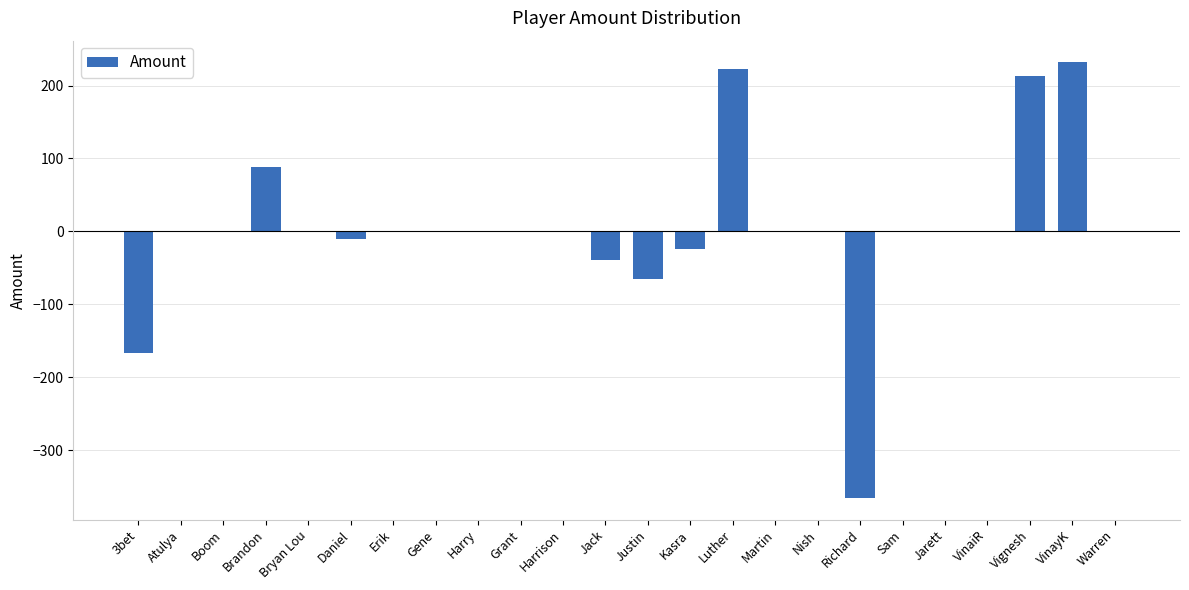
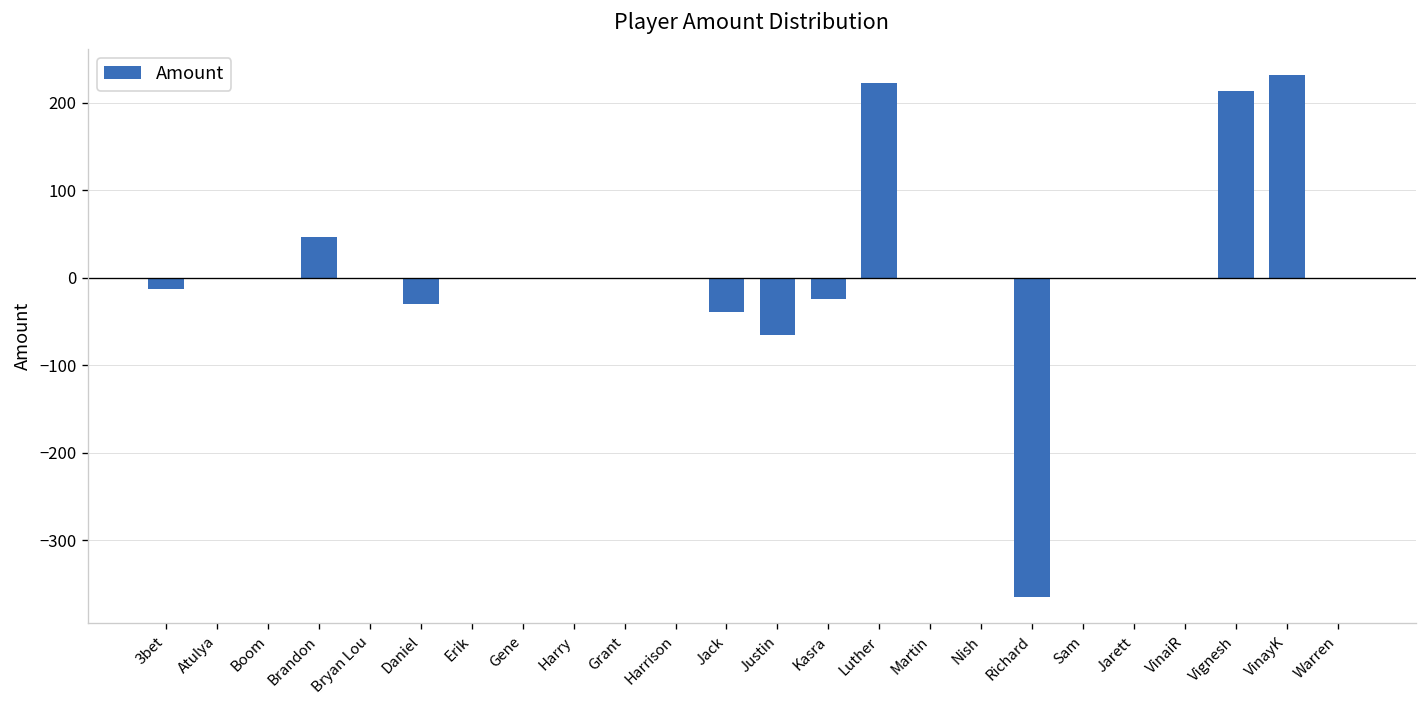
3bet: -170 -> -10
Brandon: 90 -> 50
Daniel: -10 -> -30
